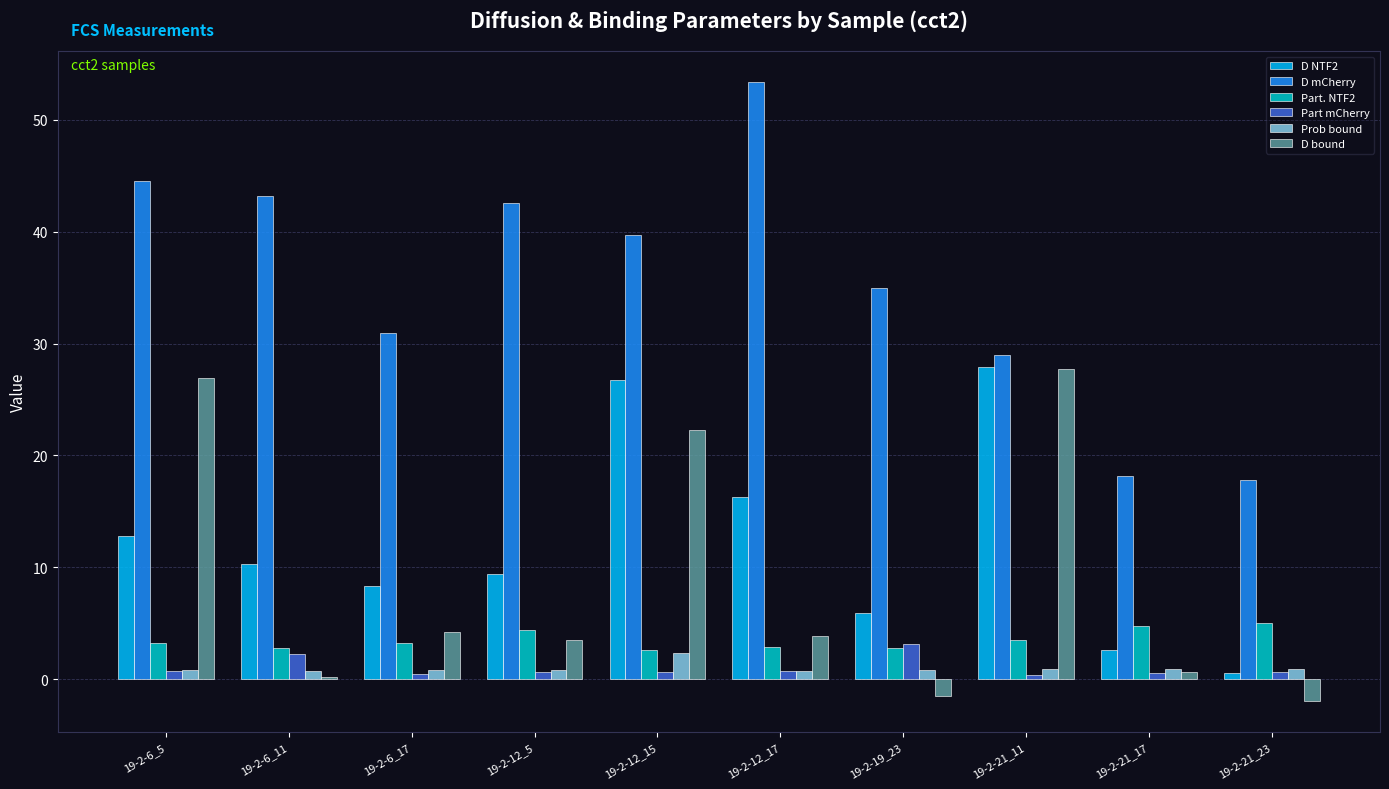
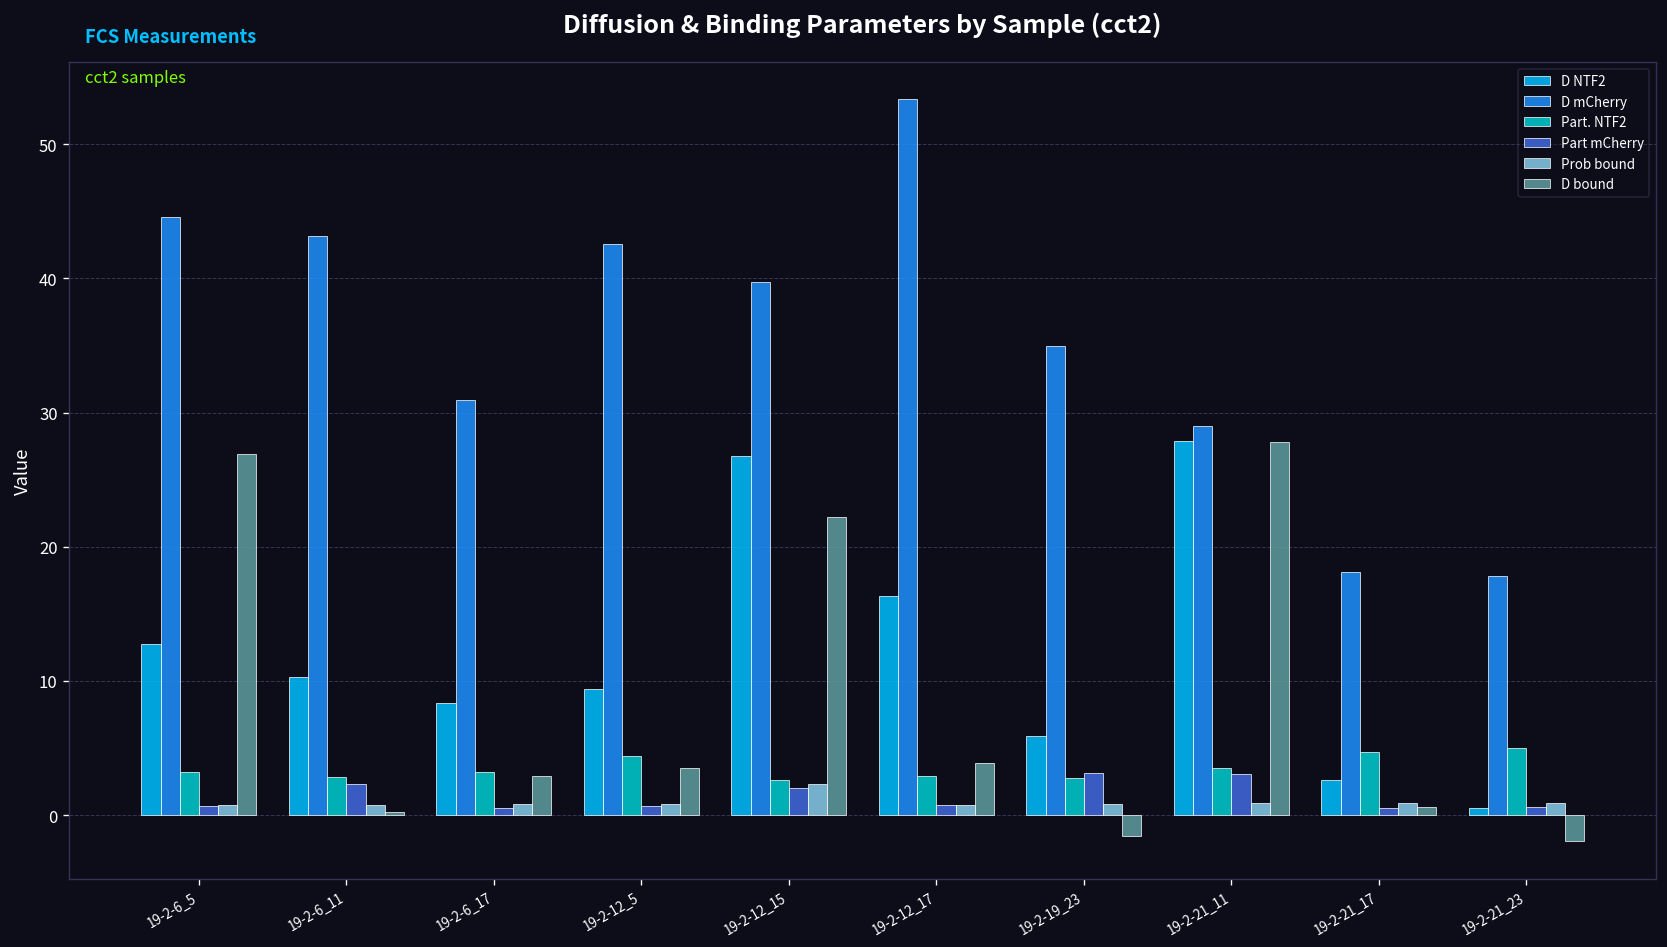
D bound, 19-2-6_17: 4.2 -> 2.9
Part mCherry, 19-2-12_15: 0.7 -> 2.0
Part mCherry, 19-2-21_11: 0.4 -> 3.0
